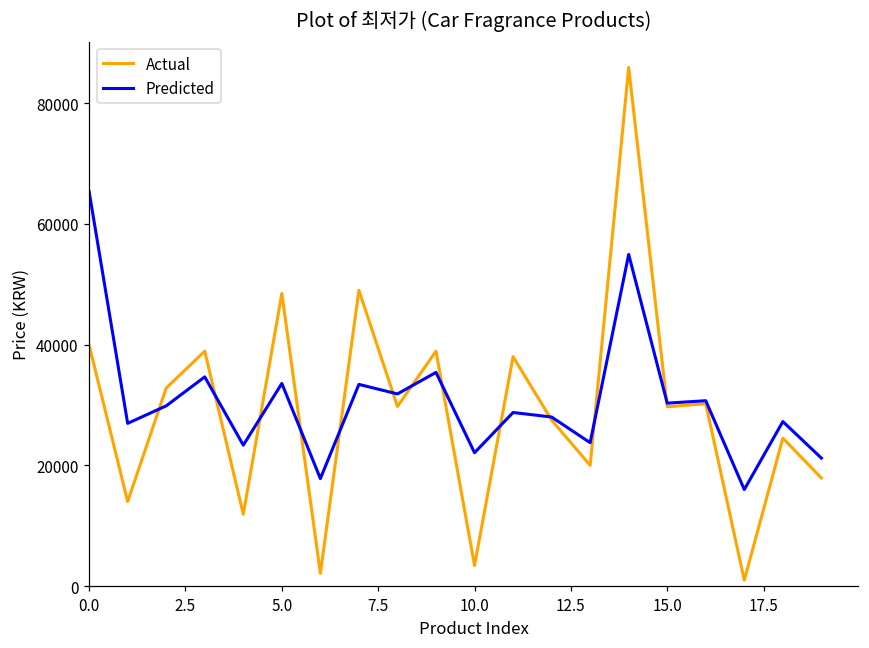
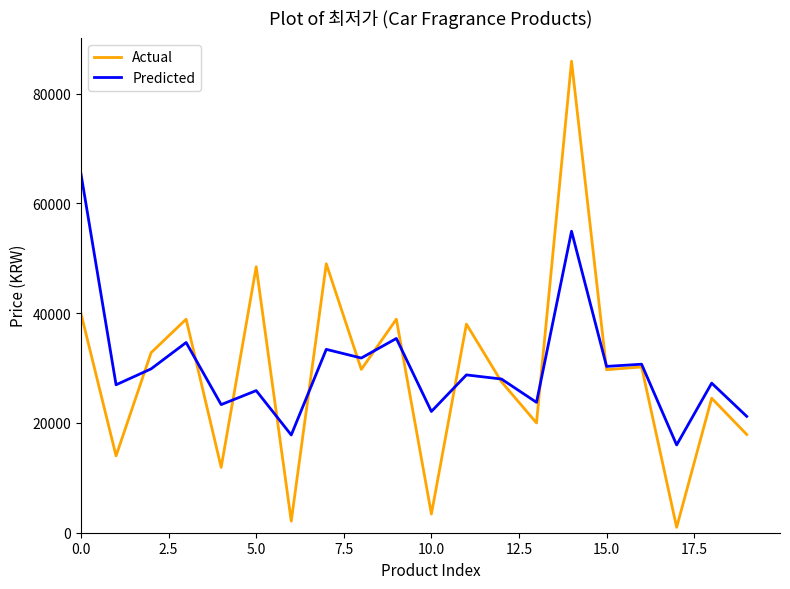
Predicted, 5.0: 34000 -> 26000
